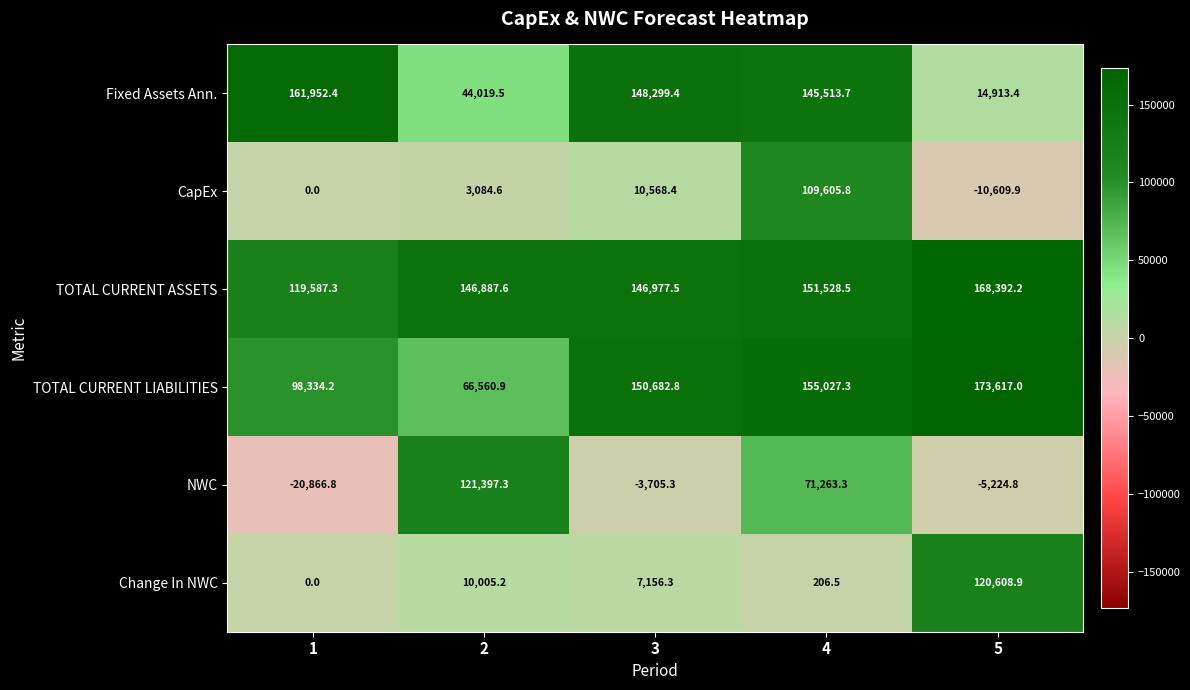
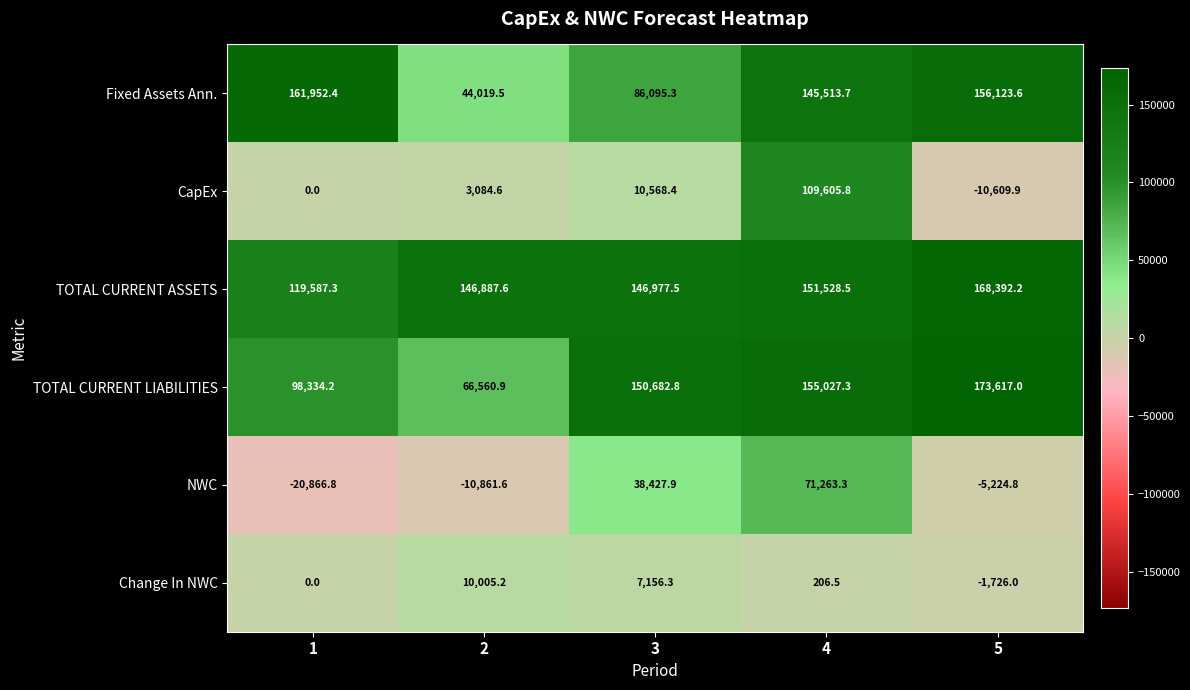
Fixed Assets Ann., 3: 148,299.4 -> 86,095.3
Fixed Assets Ann., 5: 14,913.4 -> 156,123.6
NWC, 2: 121,397.3 -> -10,861.6
NWC, 3: -3,705.3 -> 38,427.9
Change In NWC, 5: 120,608.9 -> -1,726.0
